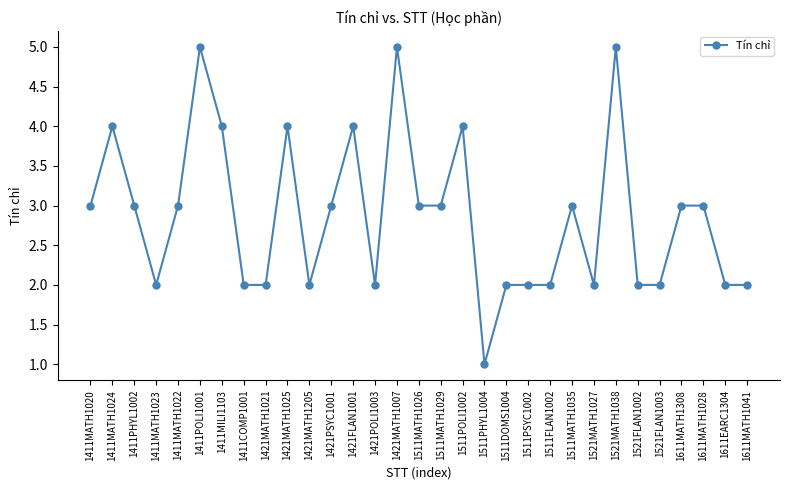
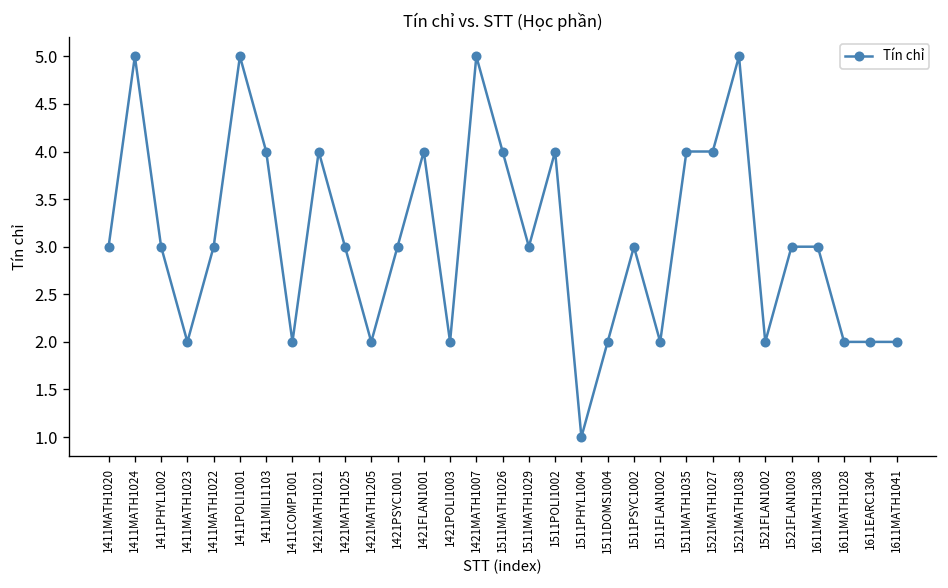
1411MATH1024: 4 -> 5
1421MATH1021: 2 -> 4
1421MATH1025: 4 -> 3
1511MATH1026: 3 -> 4
1511PSYC1002: 2 -> 3
1511MATH1035: 3 -> 4
1521MATH1027: 2 -> 4
1521FLAN1003: 2 -> 3
1611MATH1028: 3 -> 2
